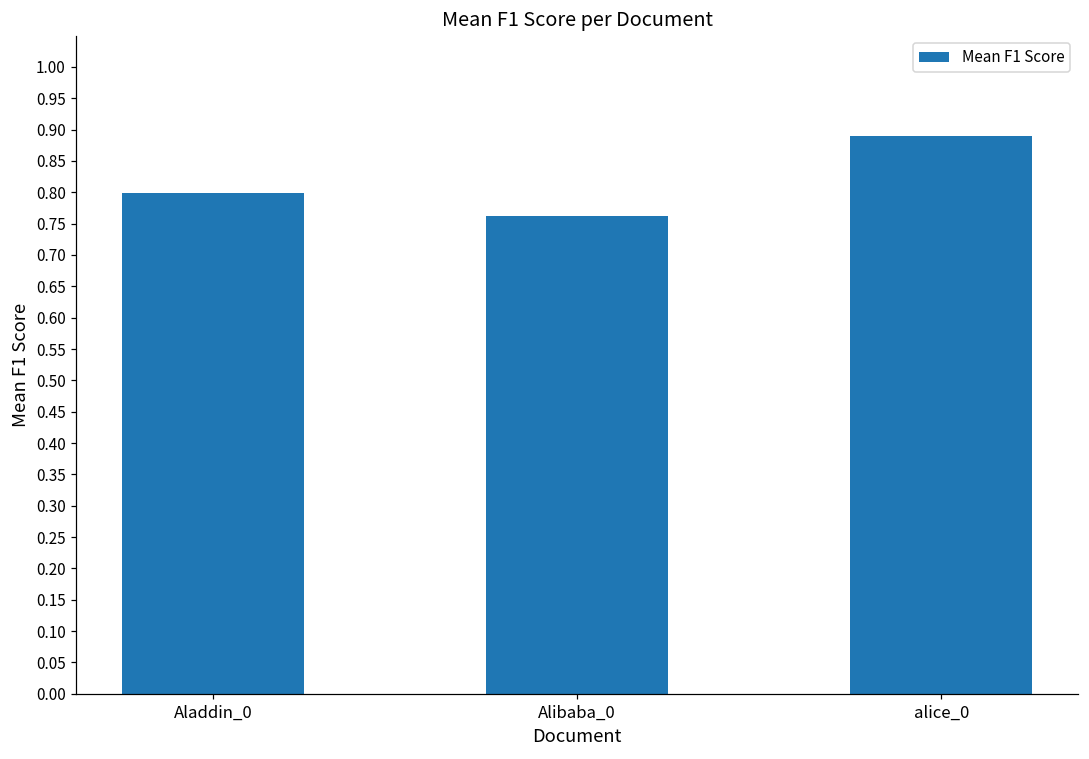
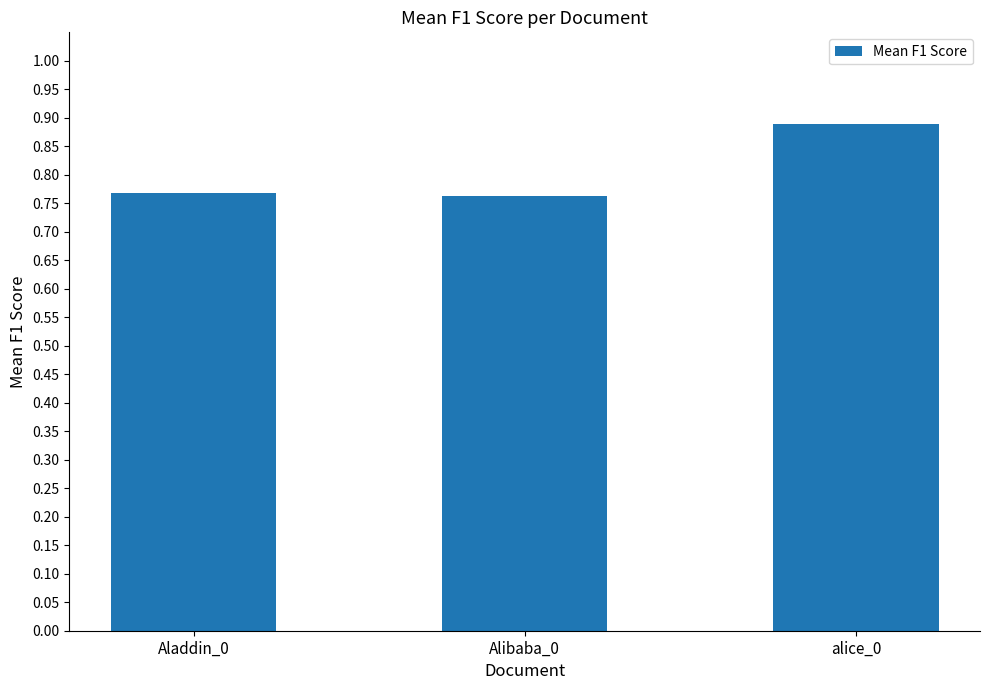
Aladdin_0: 0.80 -> 0.77
